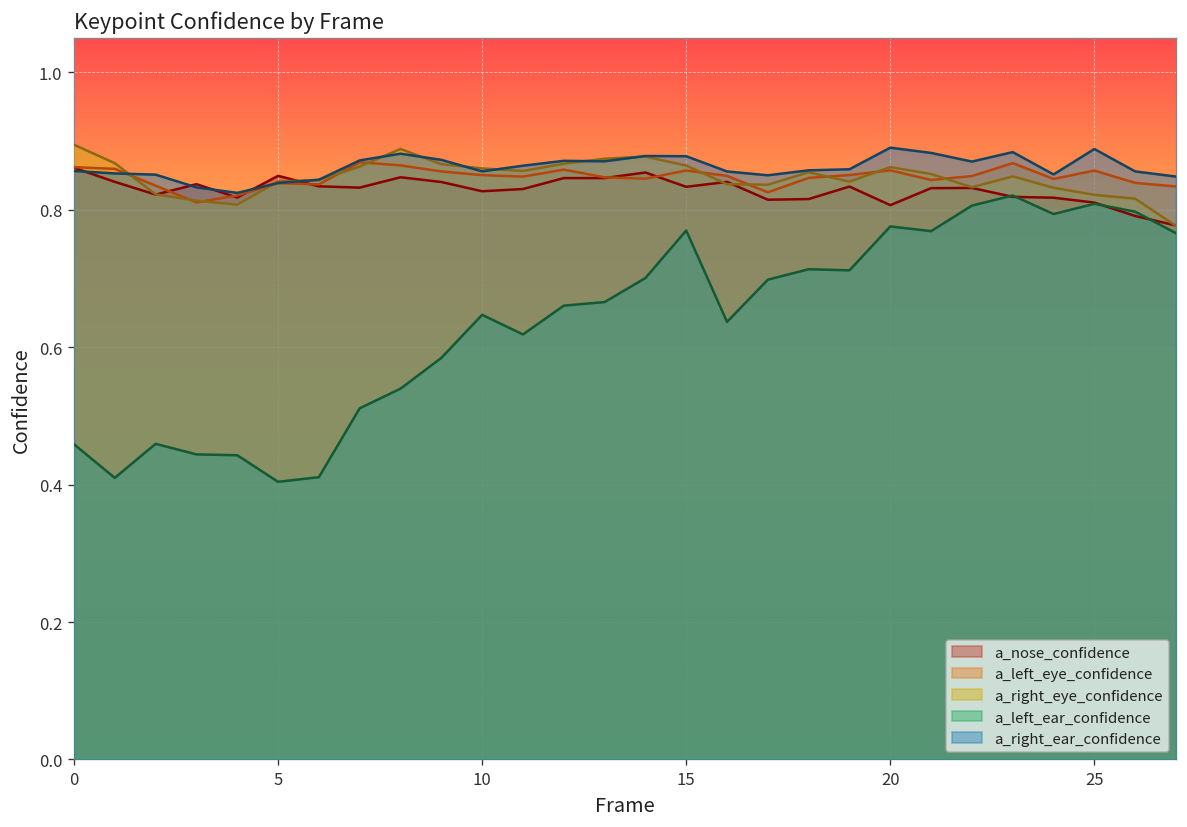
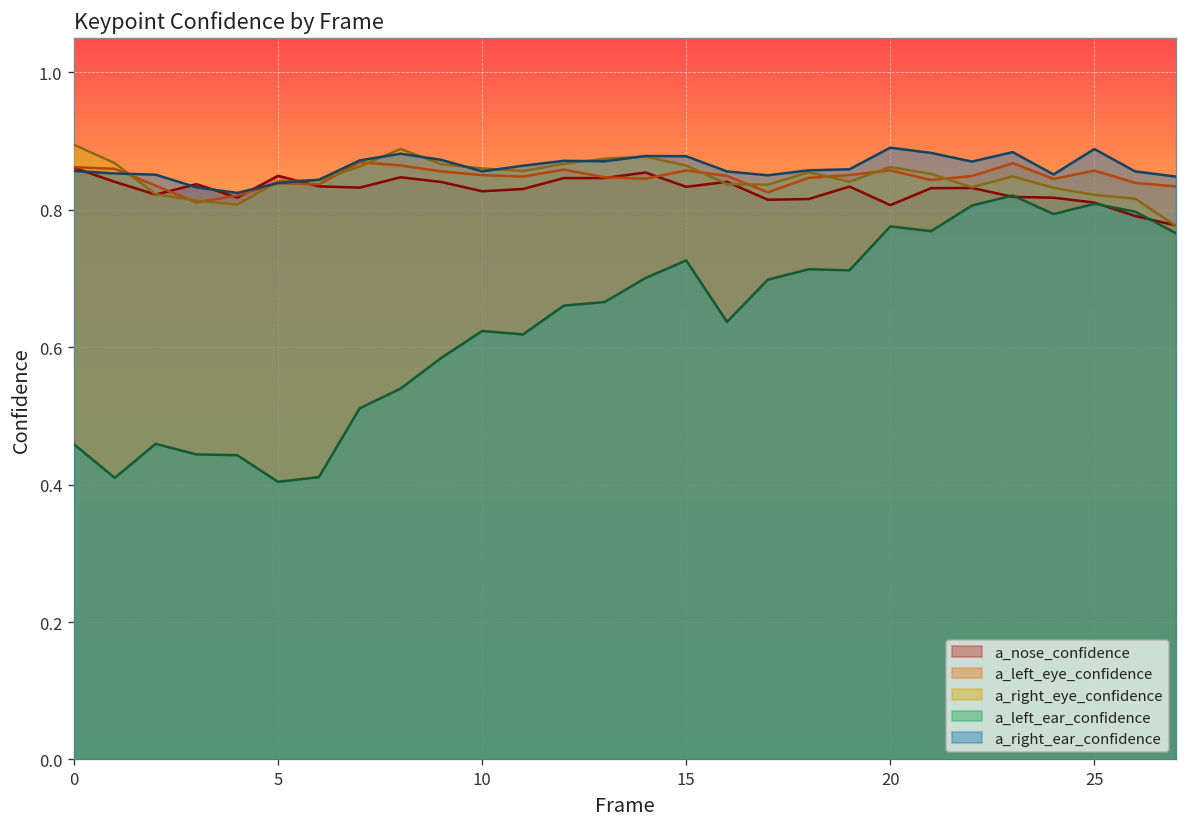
a_left_ear_confidence, 10: 0.65 -> 0.62
a_left_ear_confidence, 15: 0.77 -> 0.73
